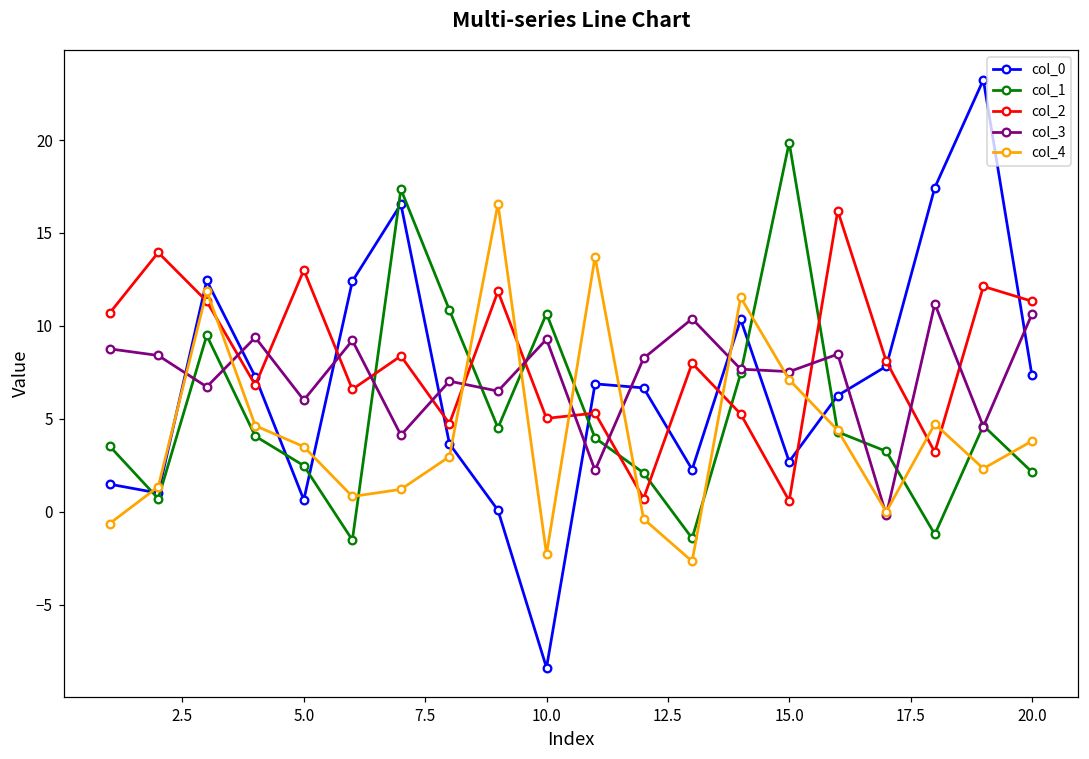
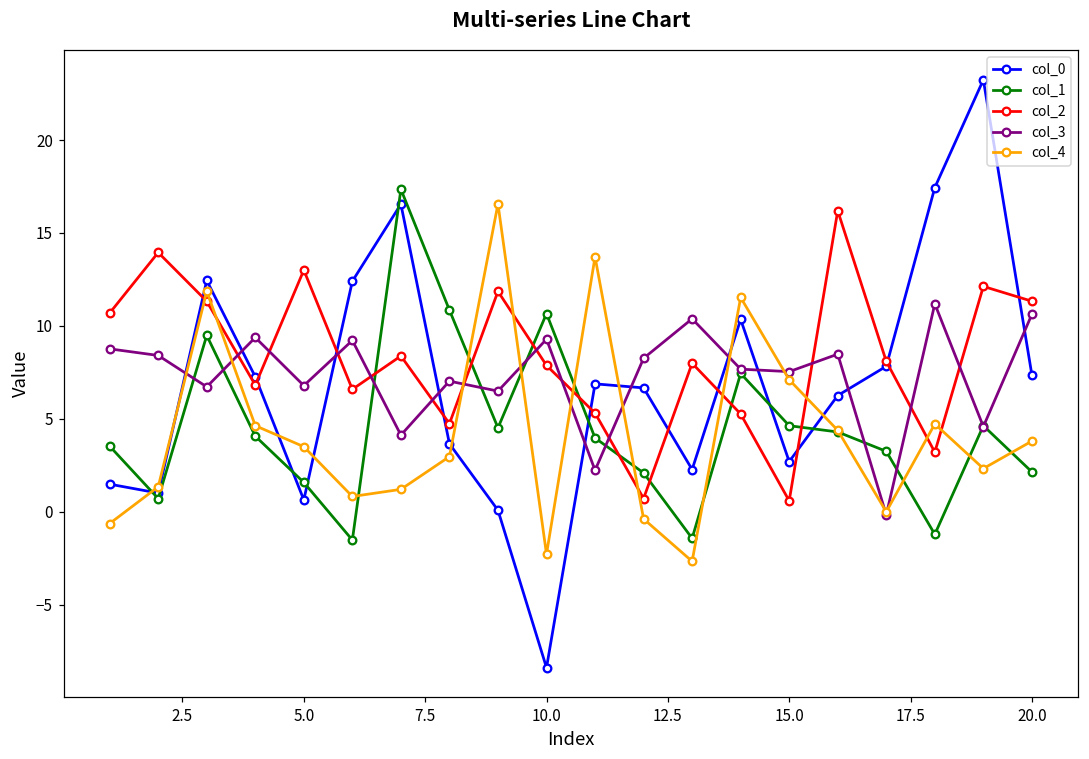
col_1, 5.0: 2.5 -> 1.6
col_3, 5.0: 6.0 -> 6.8
col_2, 10.0: 5.0 -> 7.9
col_1, 15.0: 19.9 -> 4.6
